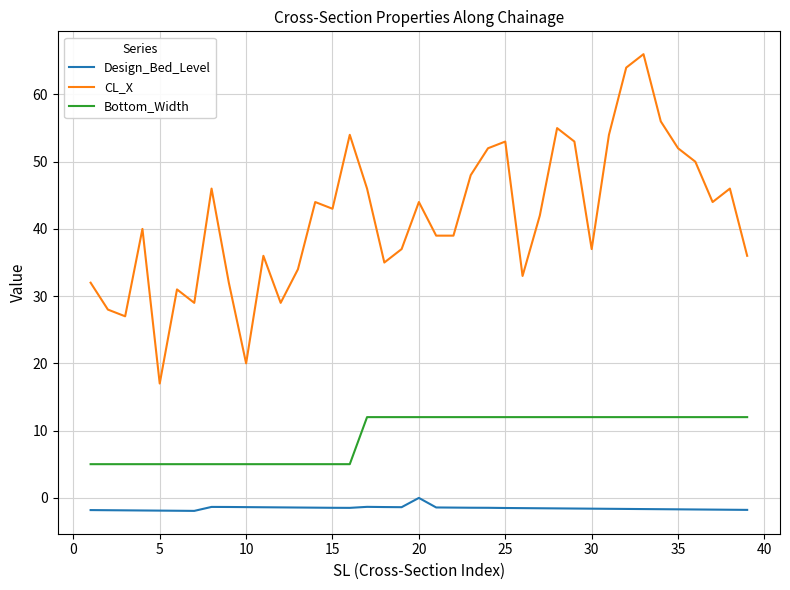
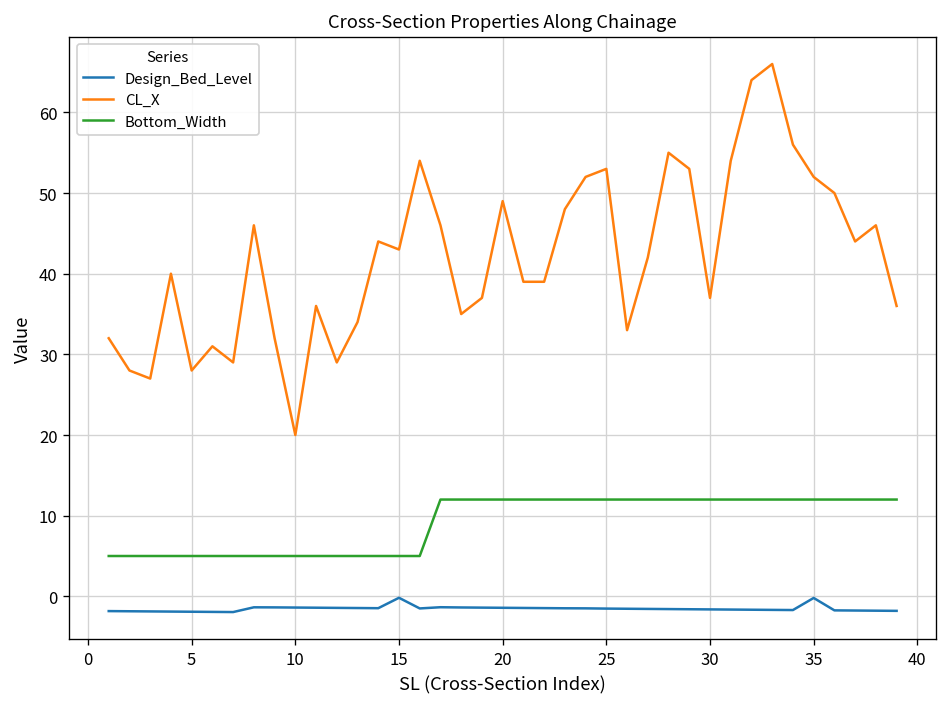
CL_X, 5: 17 -> 28
Design_Bed_Level, 15: -1 -> 0
Design_Bed_Level, 20: 0 -> -1
CL_X, 20: 44 -> 49
Design_Bed_Level, 35: -2 -> 0
